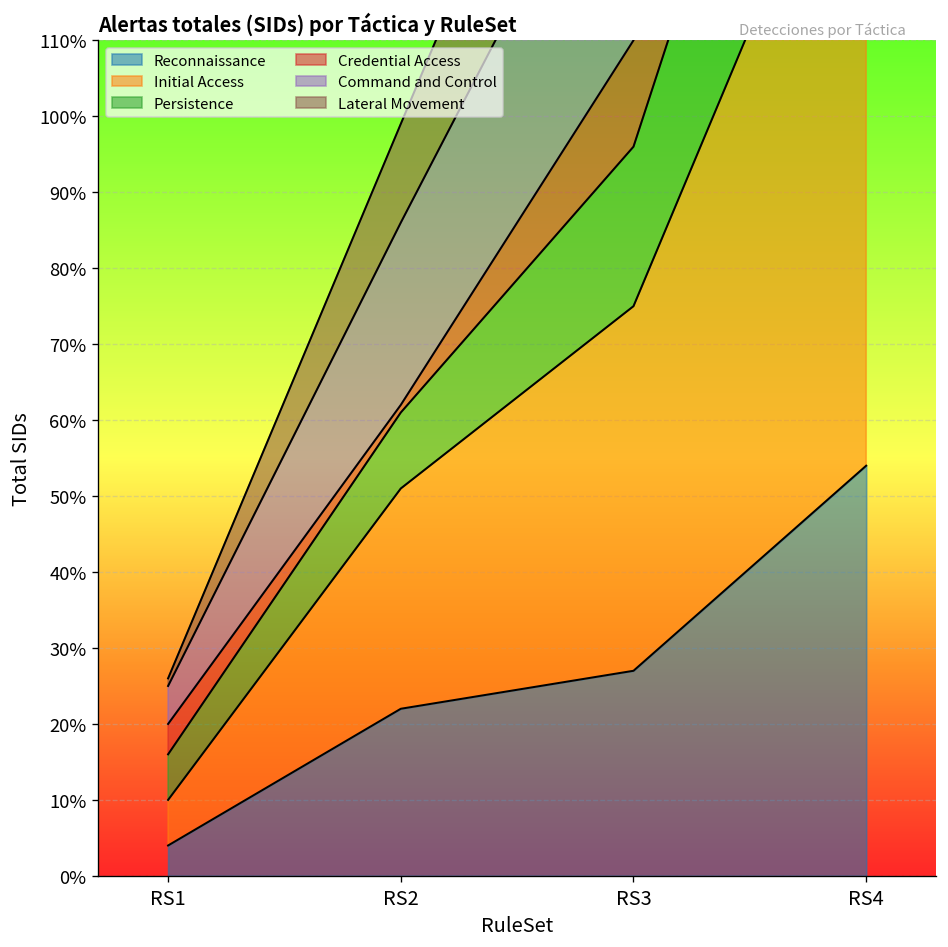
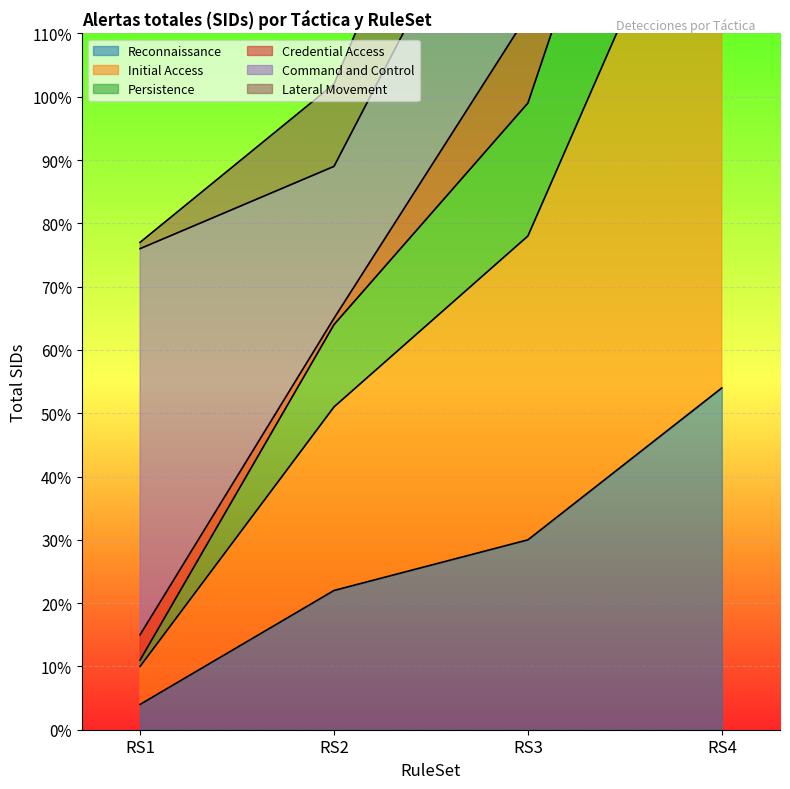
Persistence, RS1: 6% -> 1%
Command and Control, RS1: 5% -> 61%
Persistence, RS2: 10% -> 13%
Reconnaissance, RS3: 27% -> 30%
